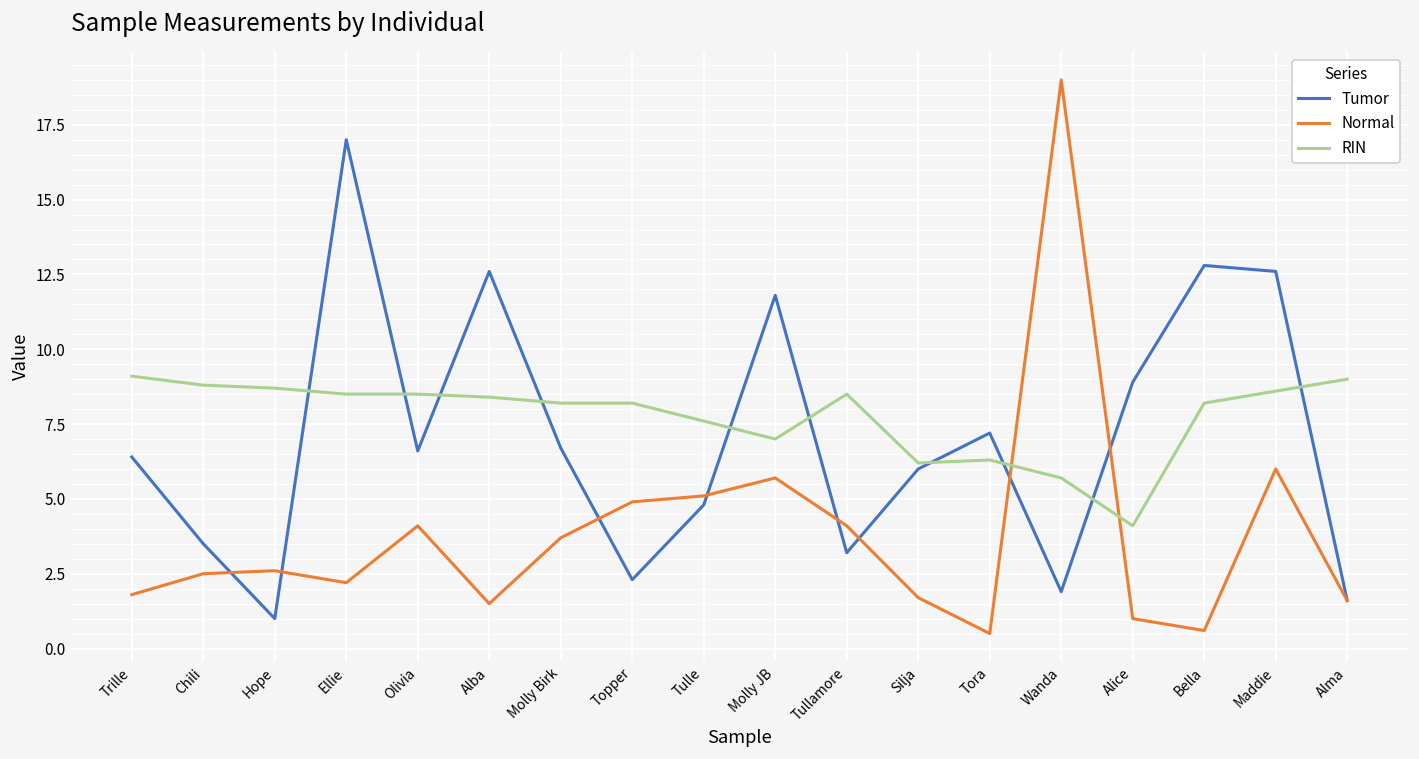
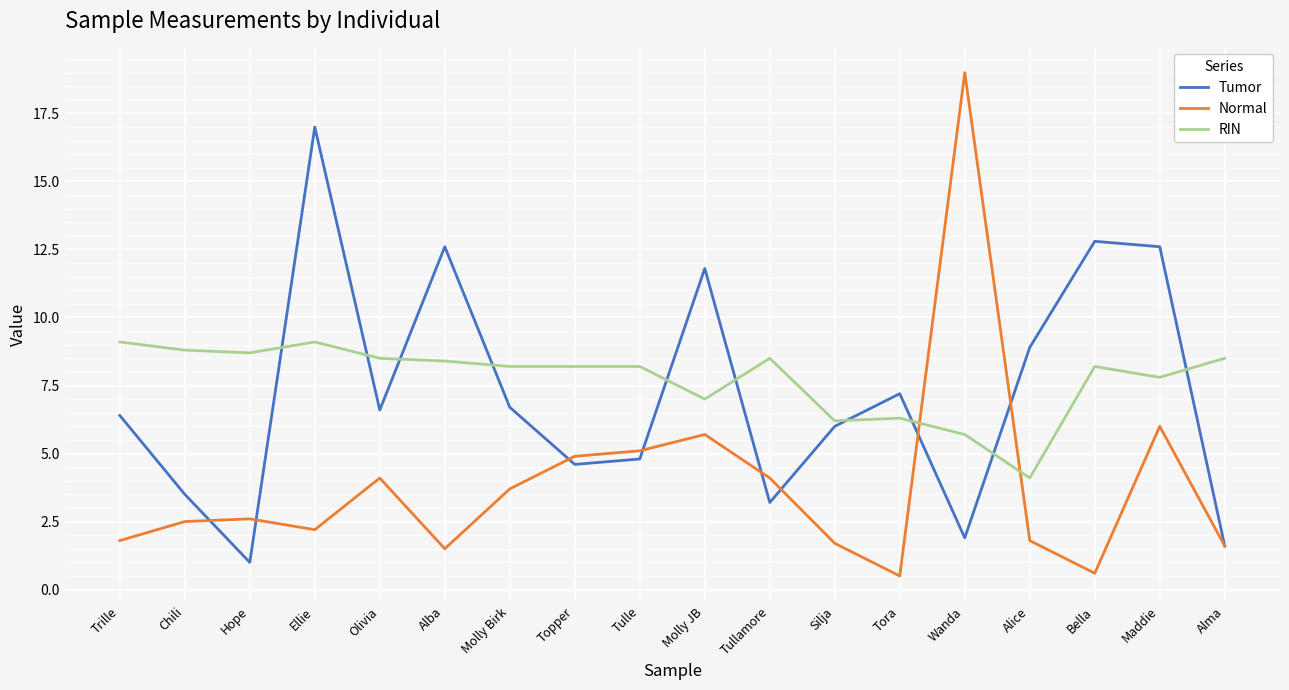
RIN, Ellie: 8.5 -> 9.1
Tumor, Topper: 2.3 -> 4.6
RIN, Tulle: 7.6 -> 8.2
Normal, Alice: 1.0 -> 1.8
RIN, Maddie: 8.6 -> 7.8
RIN, Alma: 9.0 -> 8.5
